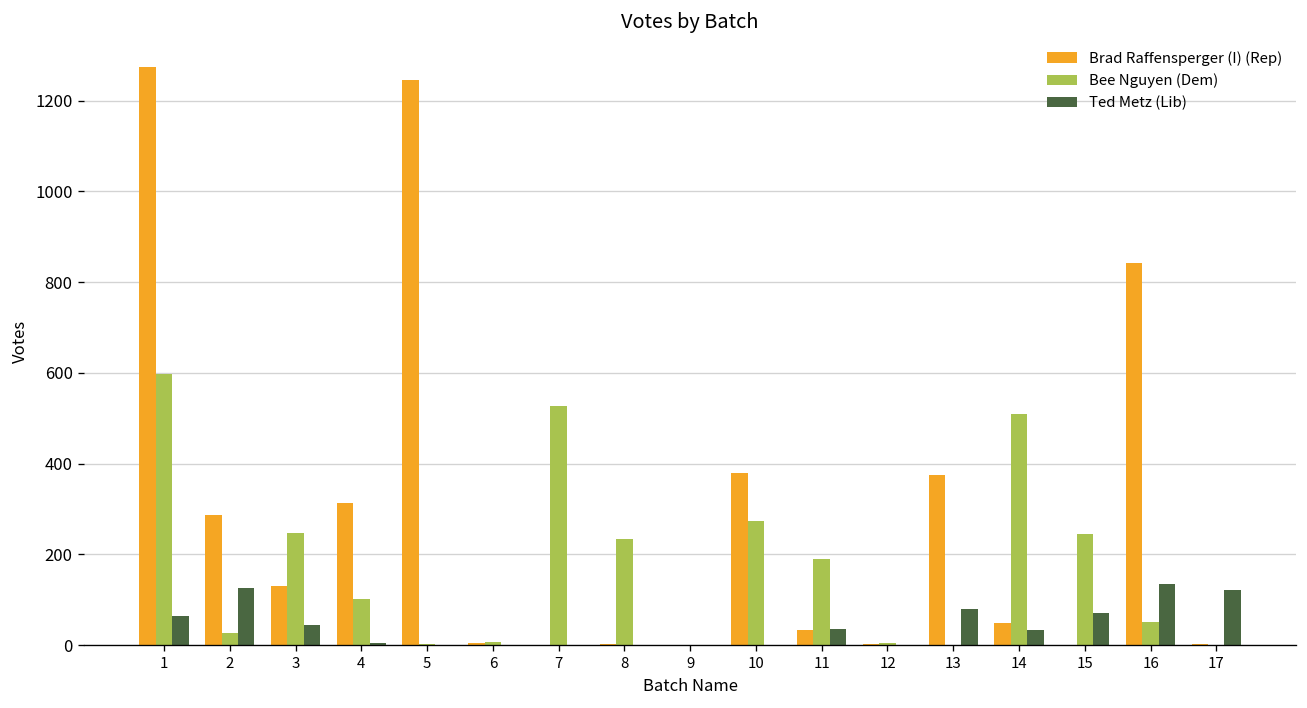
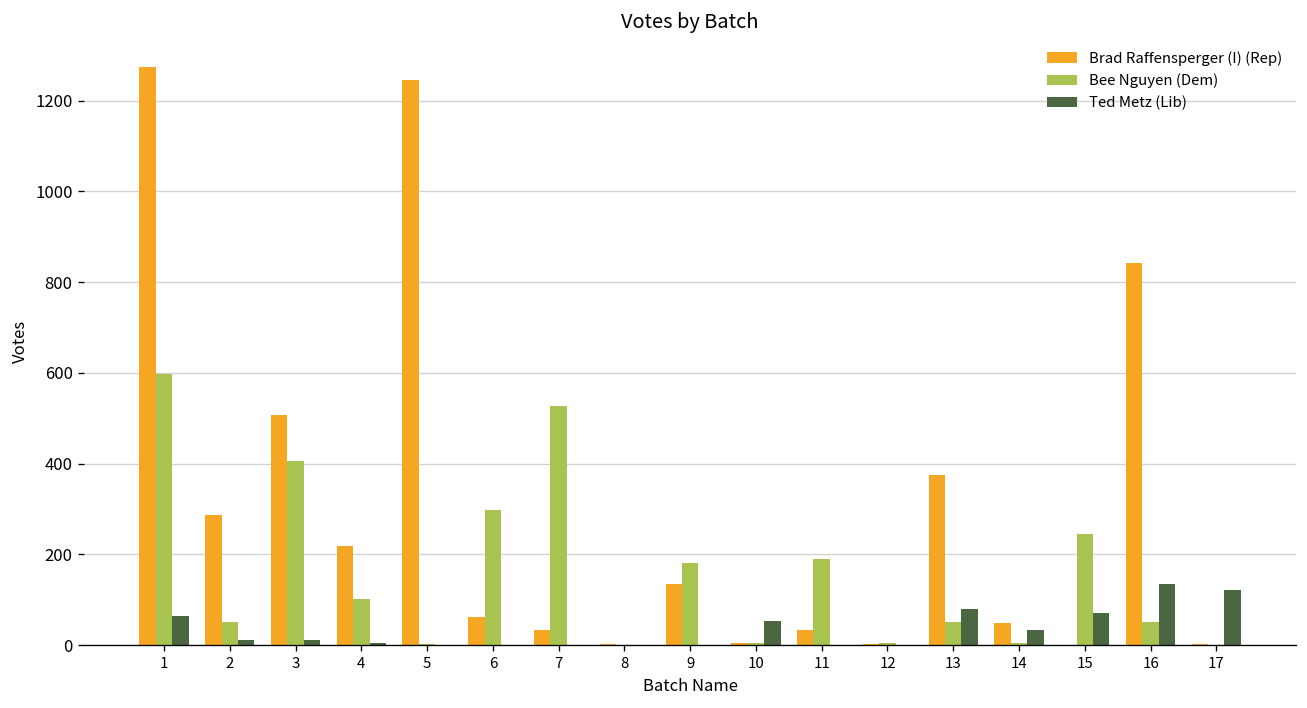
Bee Nguyen (Dem), 2: 30 -> 50
Ted Metz (Lib), 2: 130 -> 10
Brad Raffensperger (I) (Rep), 3: 130 -> 510
Bee Nguyen (Dem), 3: 250 -> 410
Ted Metz (Lib), 3: 40 -> 10
Brad Raffensperger (I) (Rep), 4: 310 -> 220
Brad Raffensperger (I) (Rep), 6: 0 -> 60
Bee Nguyen (Dem), 6: 10 -> 300
Brad Raffensperger (I) (Rep), 7: 0 -> 30
Bee Nguyen (Dem), 8: 240 -> 0
Brad Raffensperger (I) (Rep), 9: 0 -> 140
Bee Nguyen (Dem), 9: 0 -> 180
Brad Raffensperger (I) (Rep), 10: 380 -> 0
Bee Nguyen (Dem), 10: 270 -> 0
Ted Metz (Lib), 10: 0 -> 50
Ted Metz (Lib), 11: 40 -> 0
Bee Nguyen (Dem), 13: 0 -> 50
Bee Nguyen (Dem), 14: 510 -> 10
